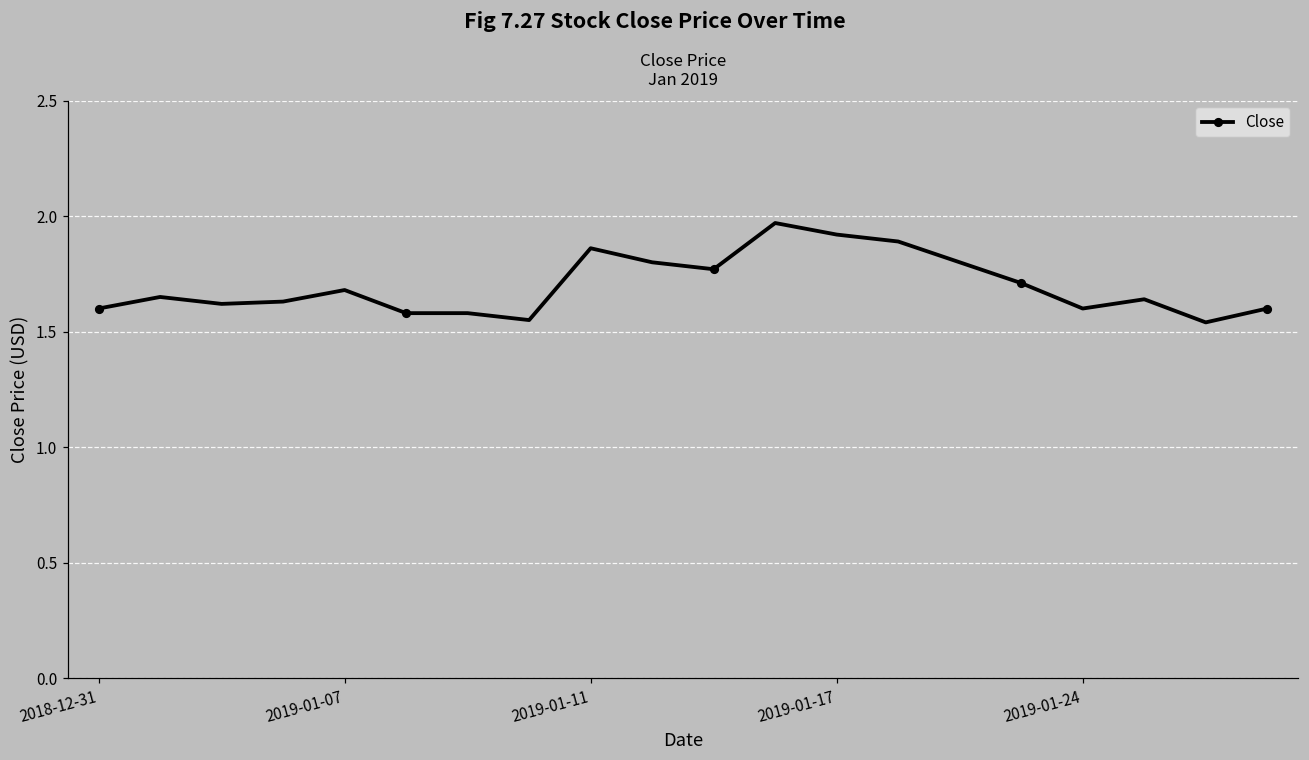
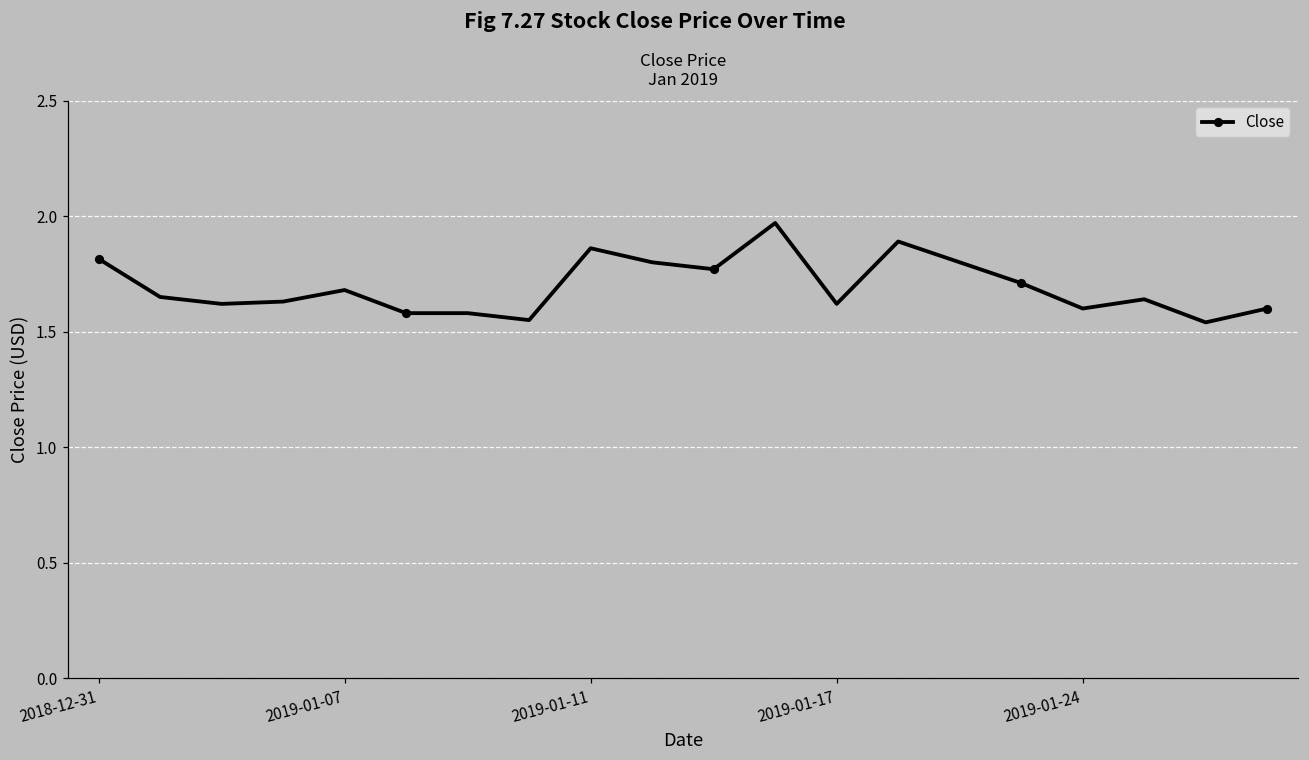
2018-12-31: 1.60 -> 1.82
2019-01-17: 1.92 -> 1.62
